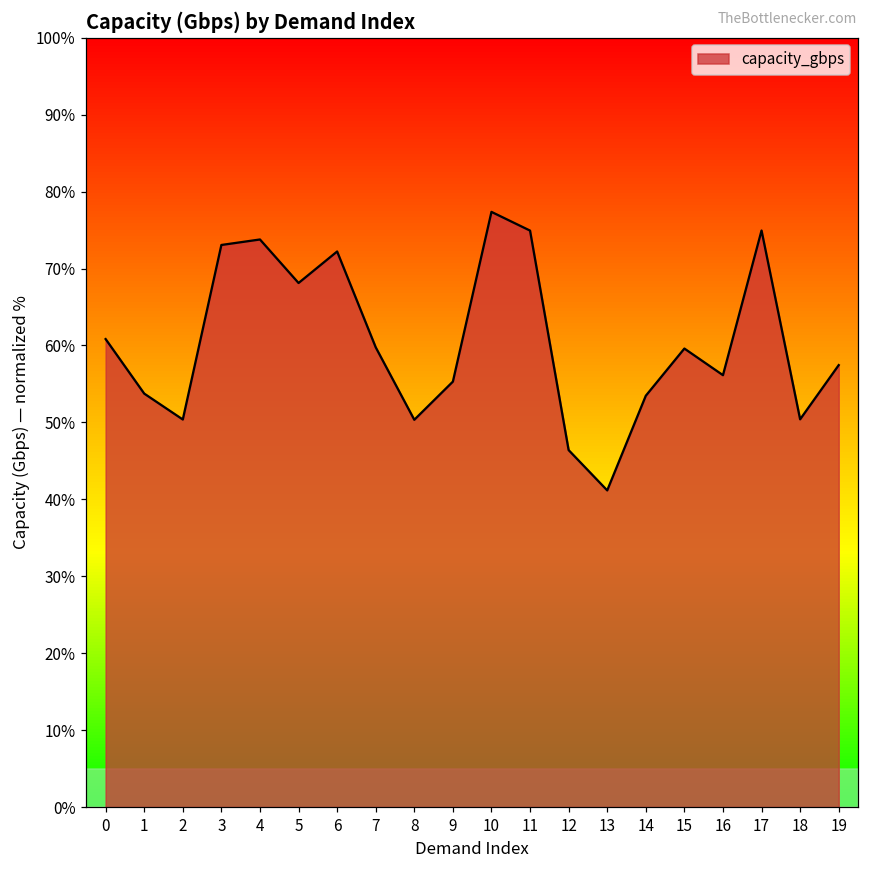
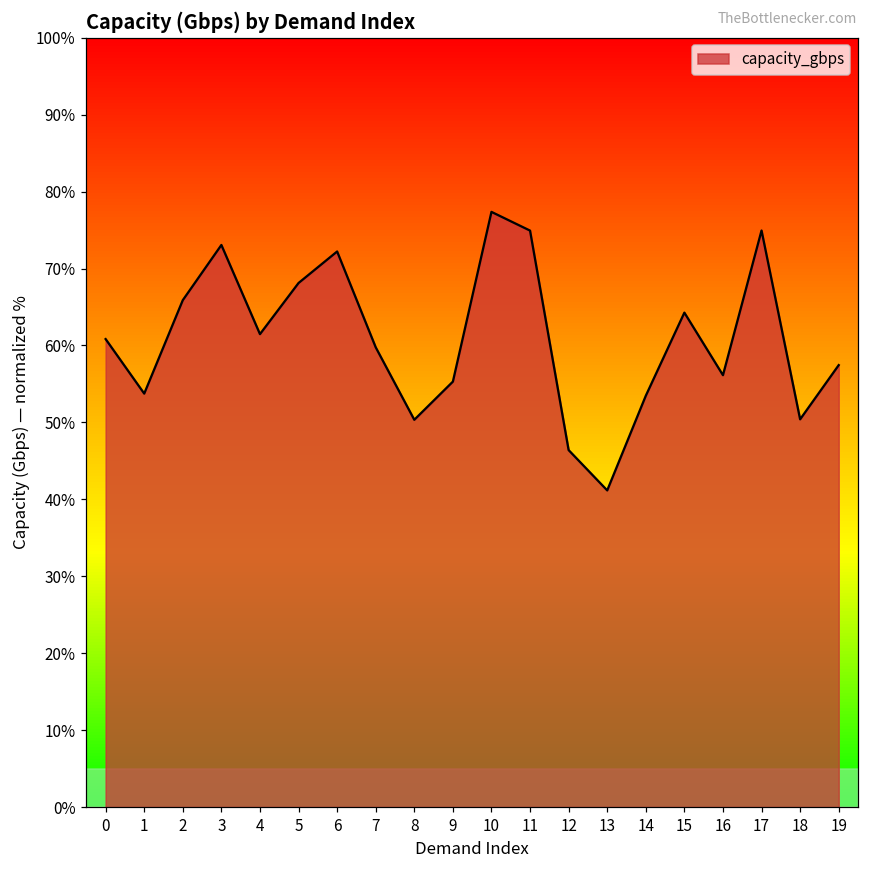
2: 50% -> 66%
4: 74% -> 61%
15: 60% -> 64%
